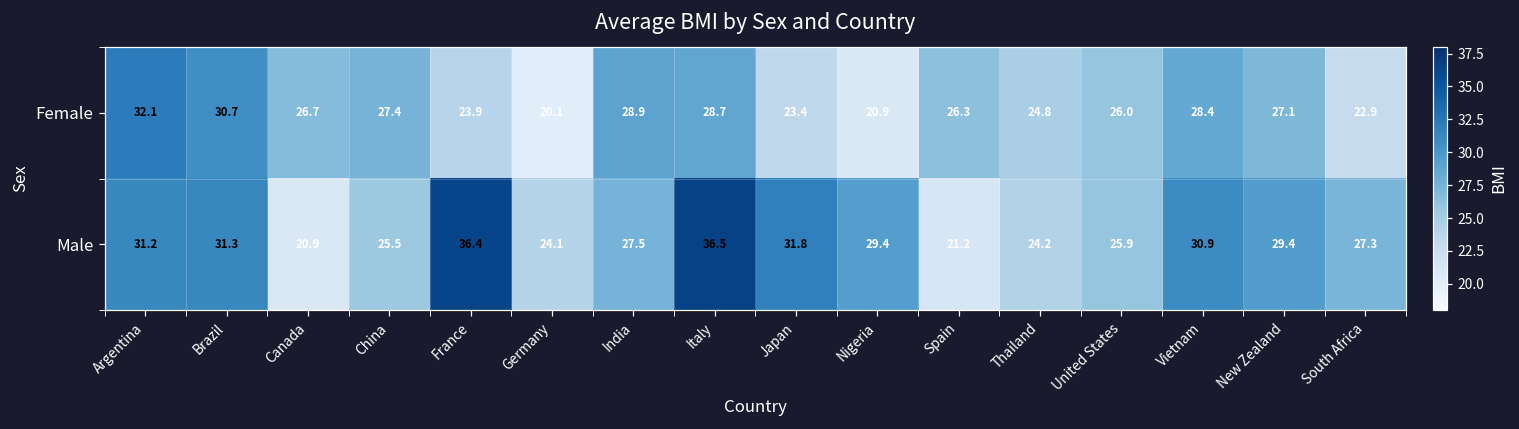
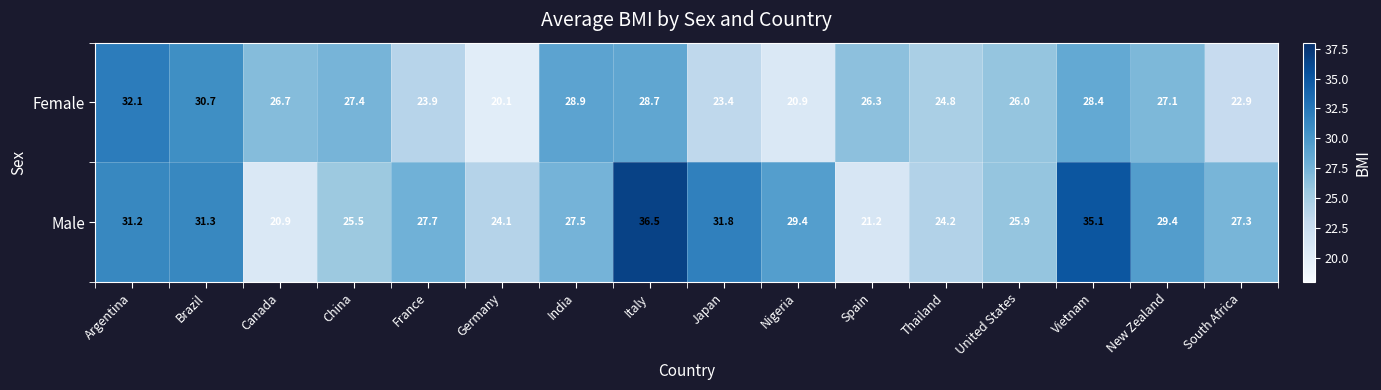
Male, France: 36.4 -> 27.7
Male, Vietnam: 30.9 -> 35.1
